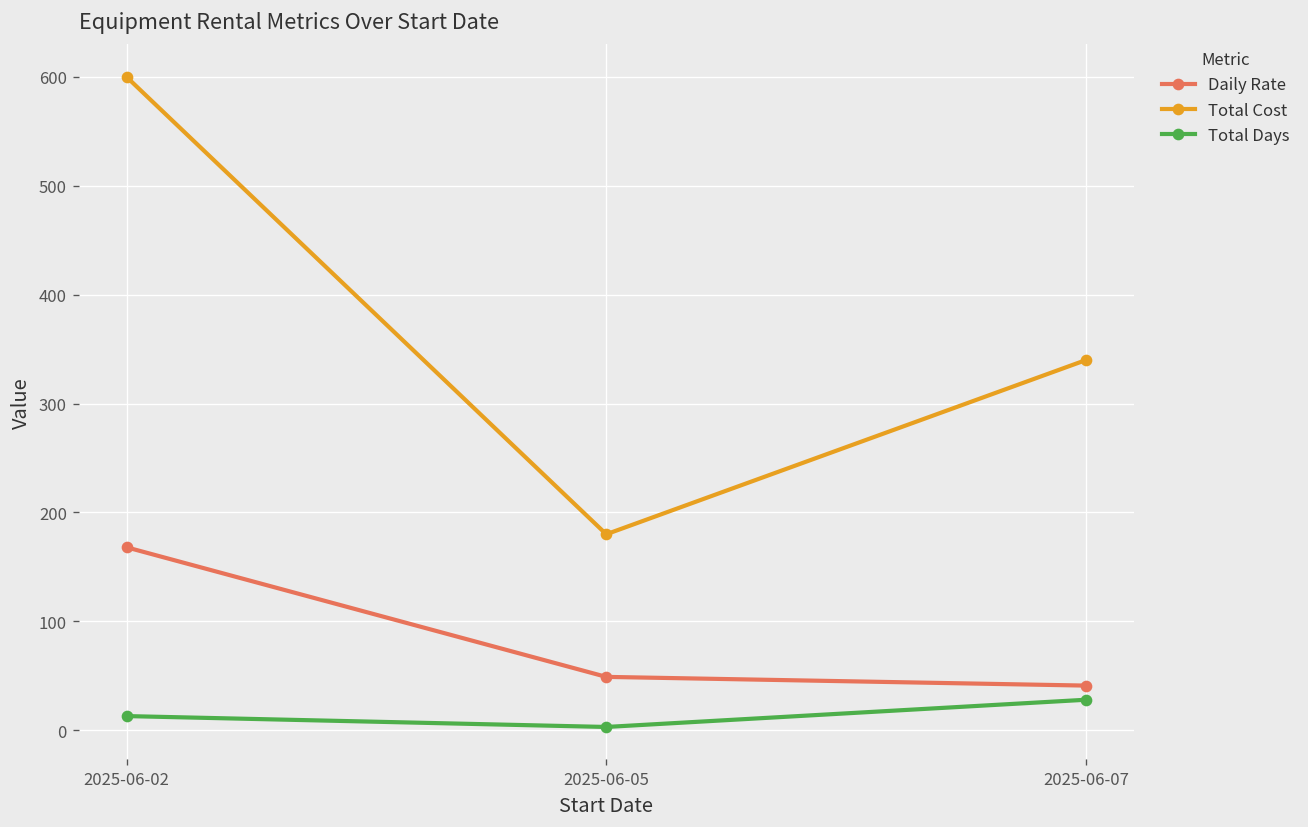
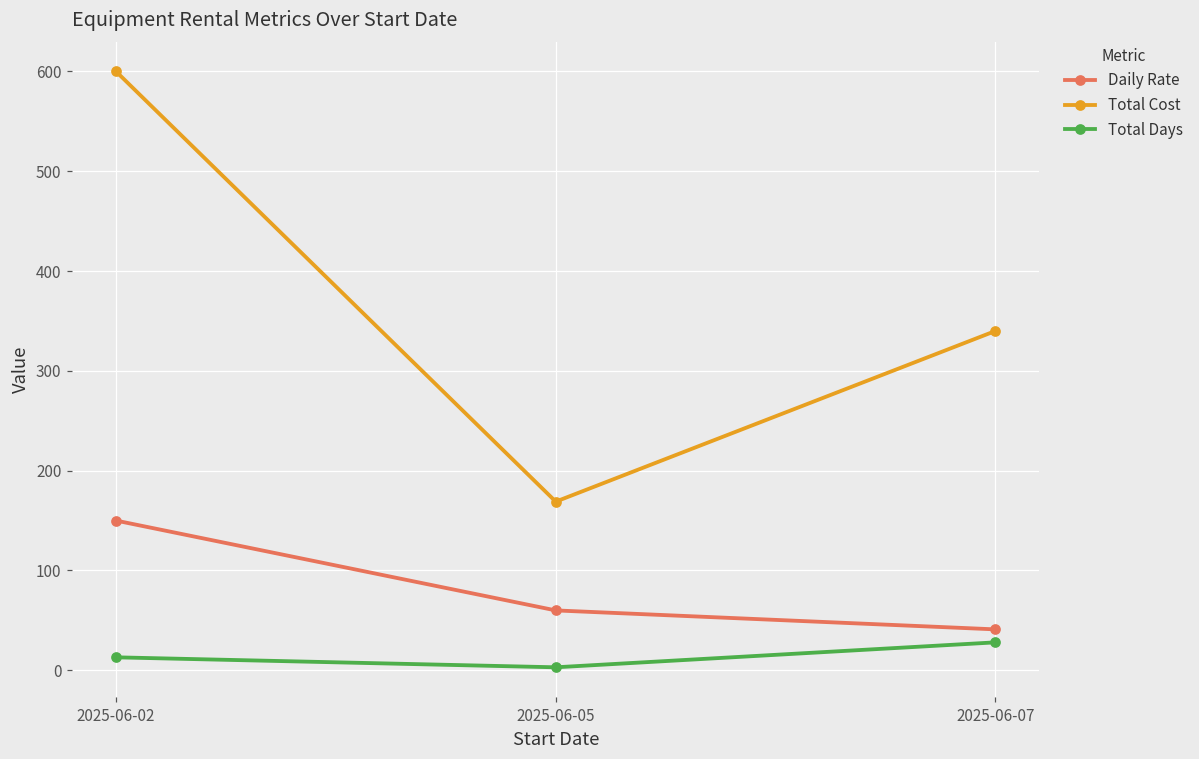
Daily Rate, 2025-06-02: 170 -> 150
Daily Rate, 2025-06-05: 50 -> 60
Total Cost, 2025-06-05: 180 -> 170
